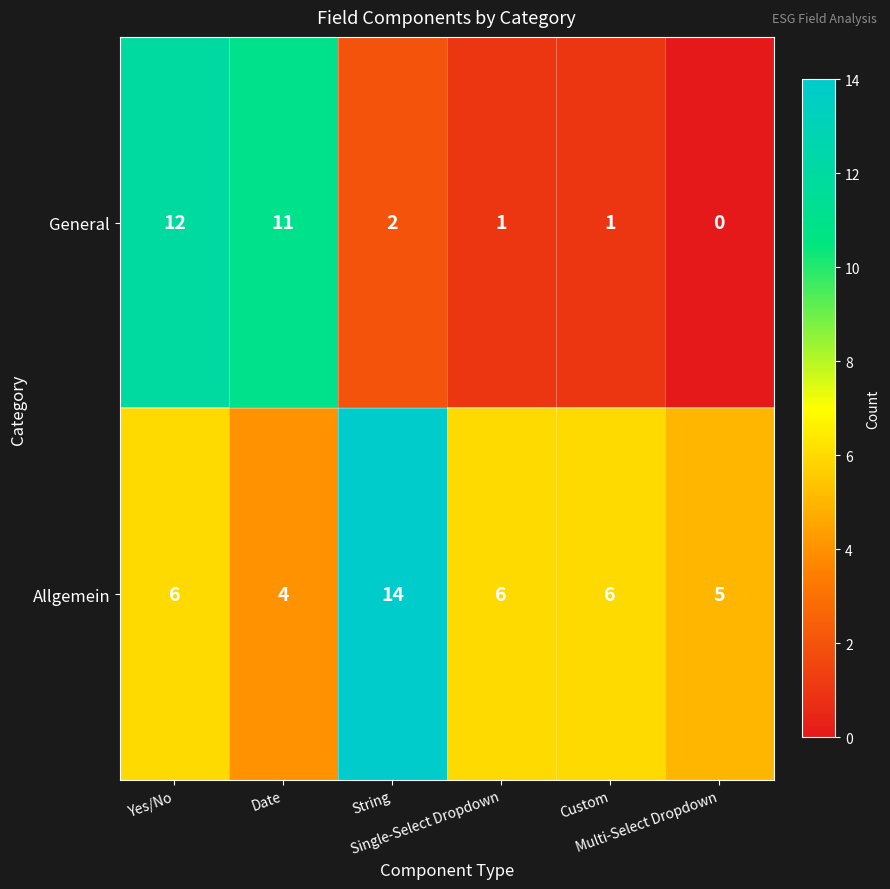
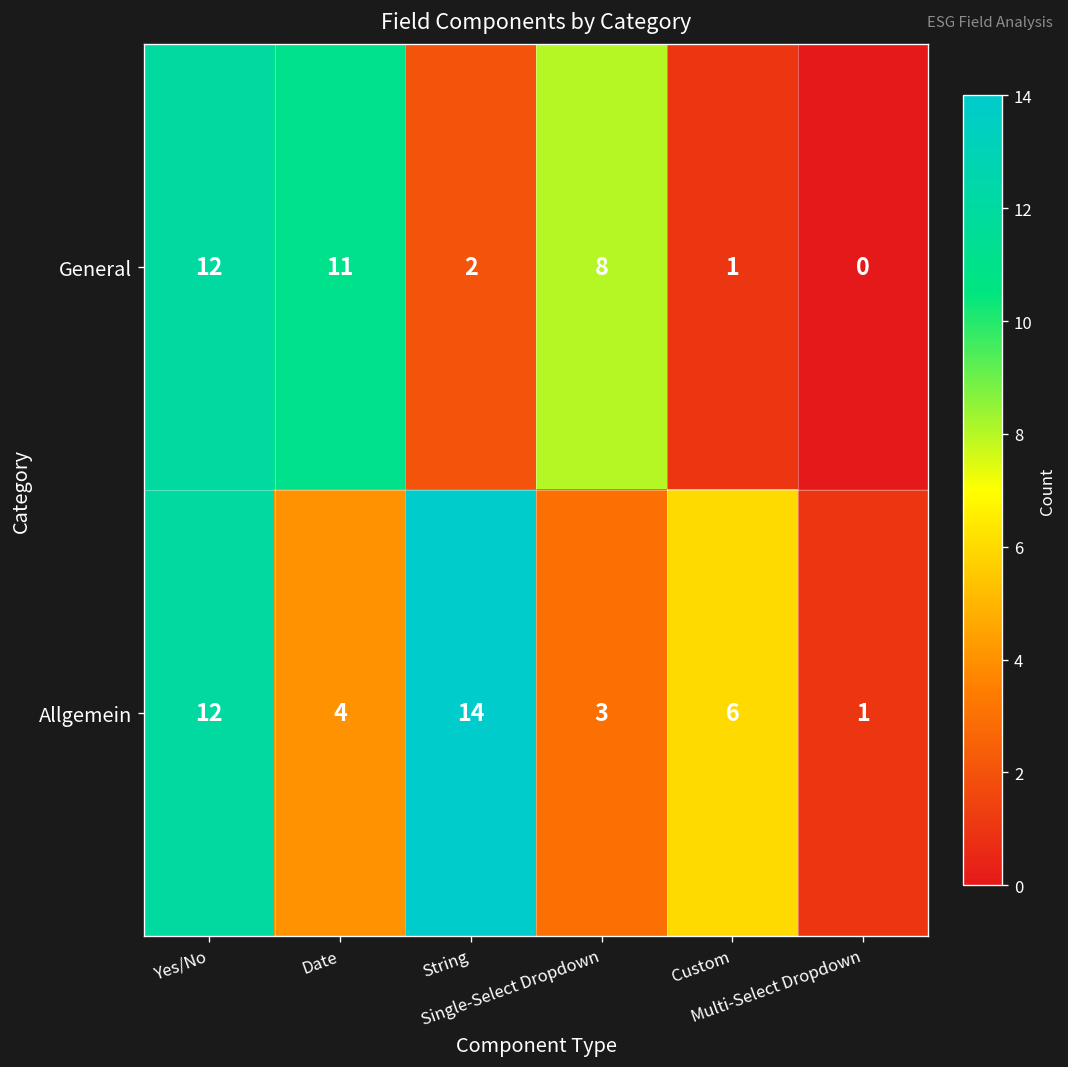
General, Single-Select Dropdown: 1 -> 8
Allgemein, Yes/No: 6 -> 12
Allgemein, Single-Select Dropdown: 6 -> 3
Allgemein, Multi-Select Dropdown: 5 -> 1
